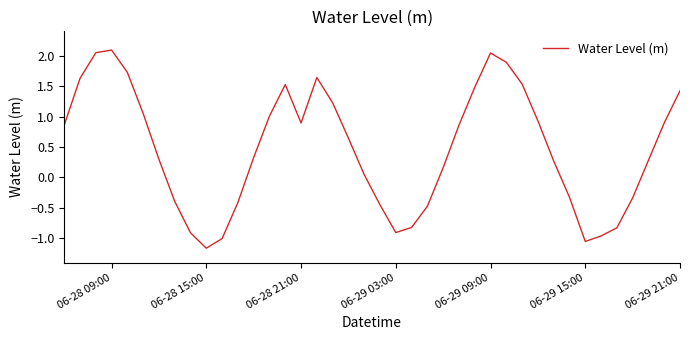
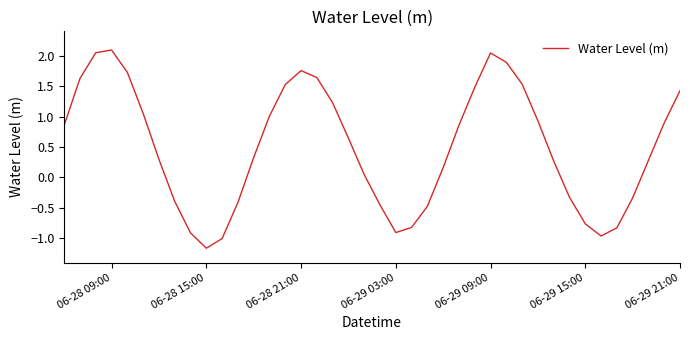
06-28 21:00: 0.9 -> 1.8
06-29 15:00: -1.1 -> -0.8
